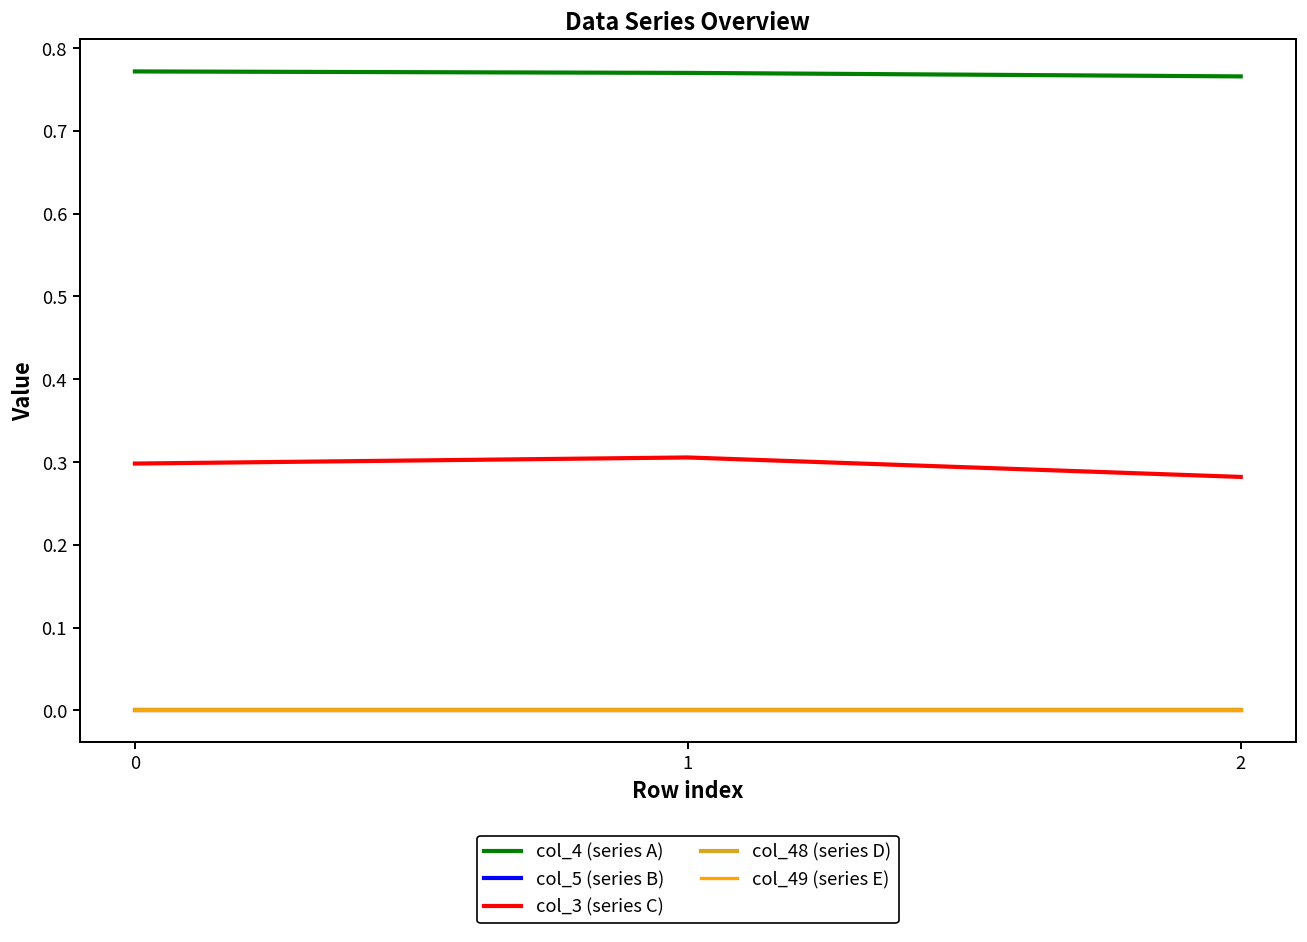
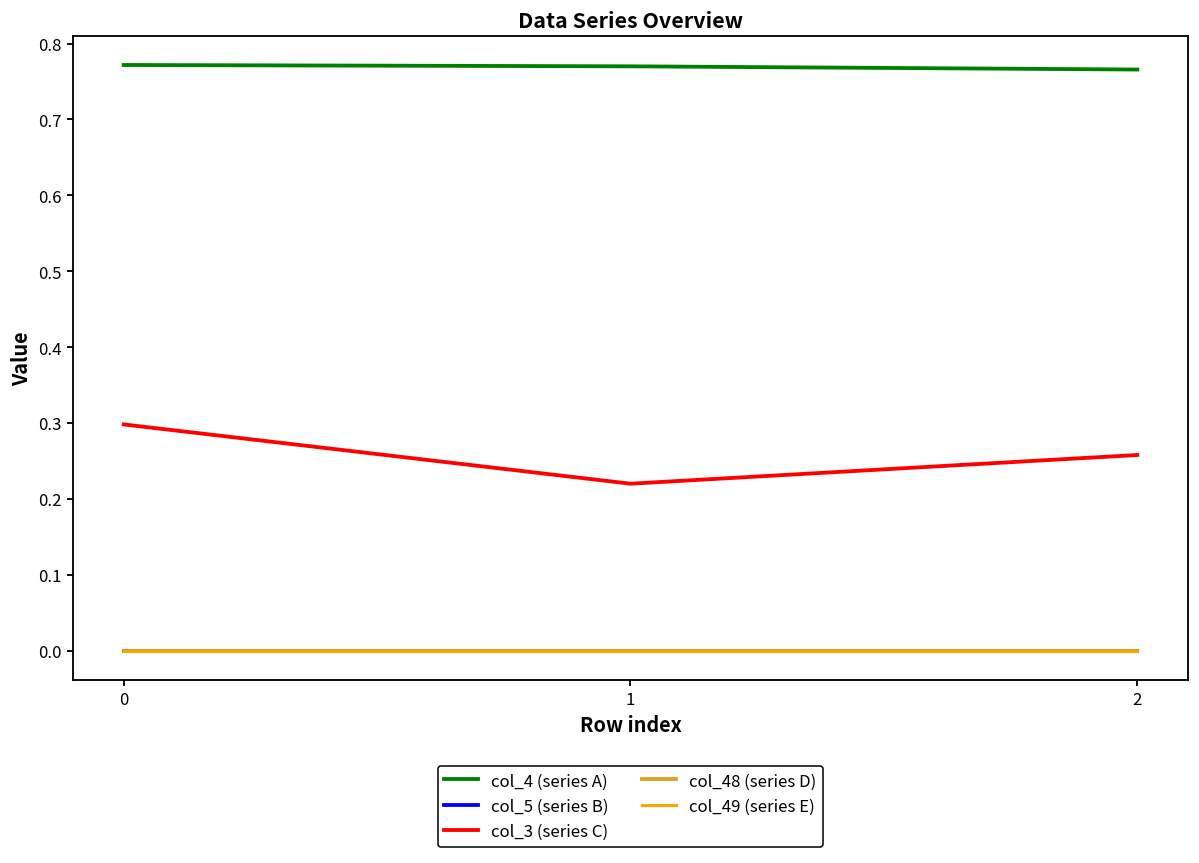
col_3 (series C), 1: 0.31 -> 0.22
col_3 (series C), 2: 0.28 -> 0.26
